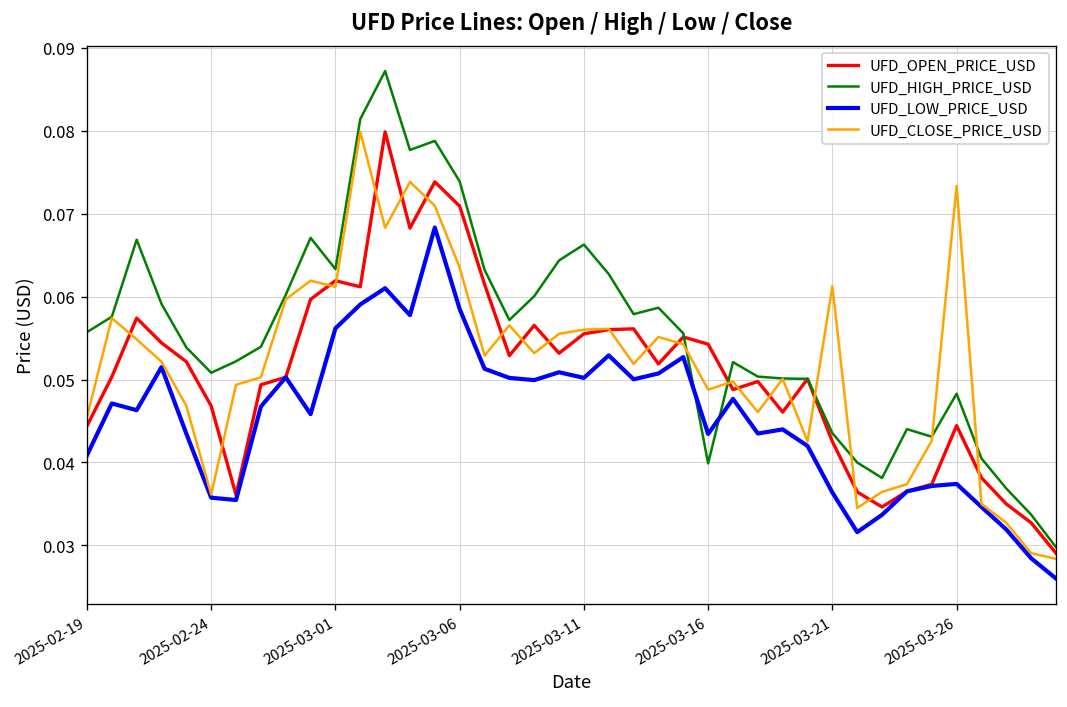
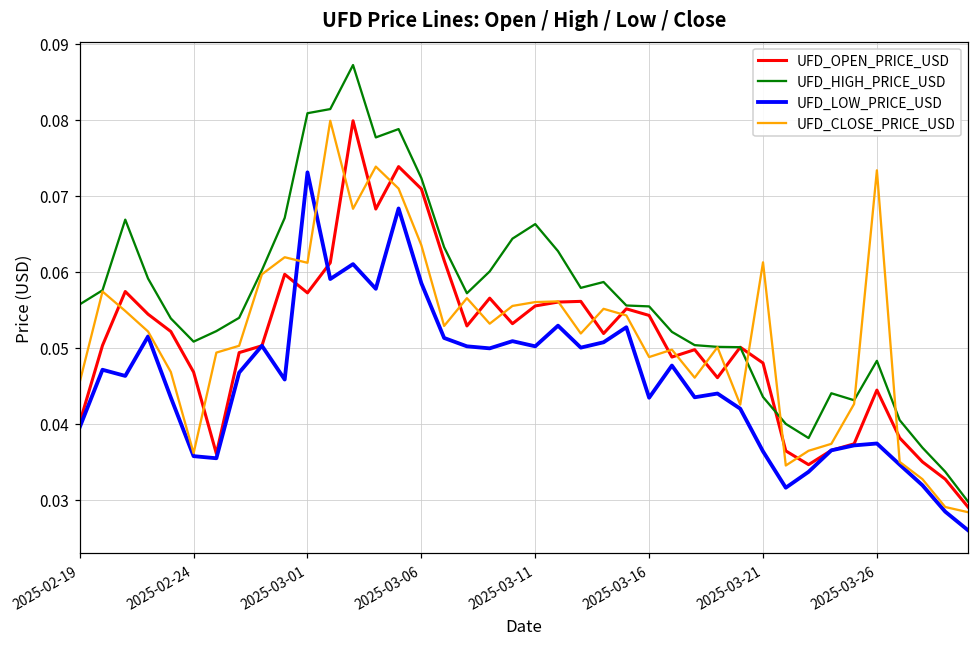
UFD_OPEN_PRICE_USD, 2025-02-19: 0.044 -> 0.040
UFD_LOW_PRICE_USD, 2025-02-19: 0.041 -> 0.040
UFD_OPEN_PRICE_USD, 2025-03-01: 0.062 -> 0.057
UFD_HIGH_PRICE_USD, 2025-03-01: 0.063 -> 0.081
UFD_LOW_PRICE_USD, 2025-03-01: 0.056 -> 0.073
UFD_HIGH_PRICE_USD, 2025-03-06: 0.074 -> 0.072
UFD_HIGH_PRICE_USD, 2025-03-16: 0.040 -> 0.055
UFD_OPEN_PRICE_USD, 2025-03-21: 0.043 -> 0.048
